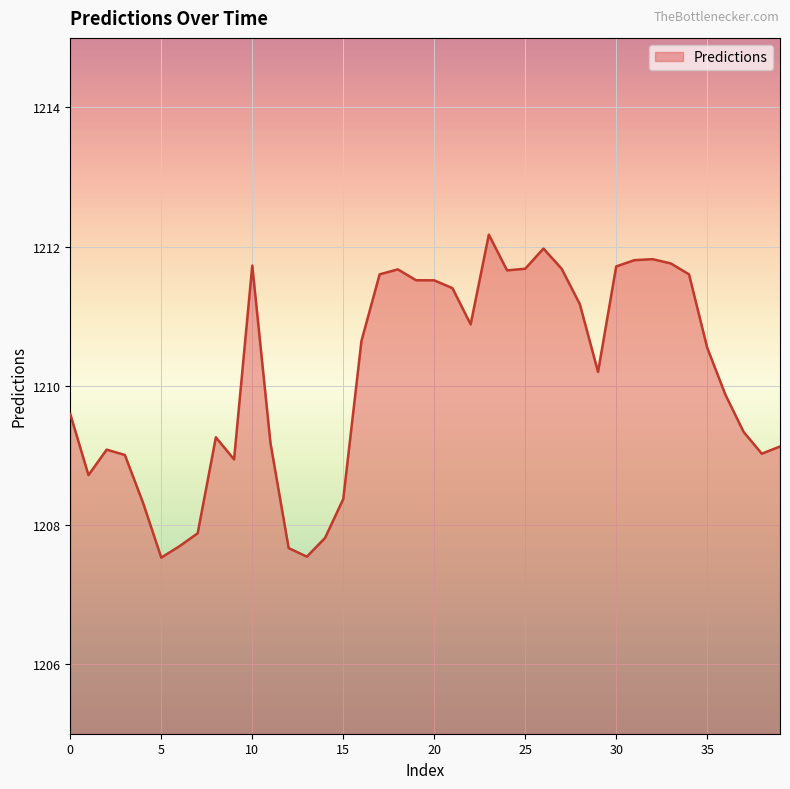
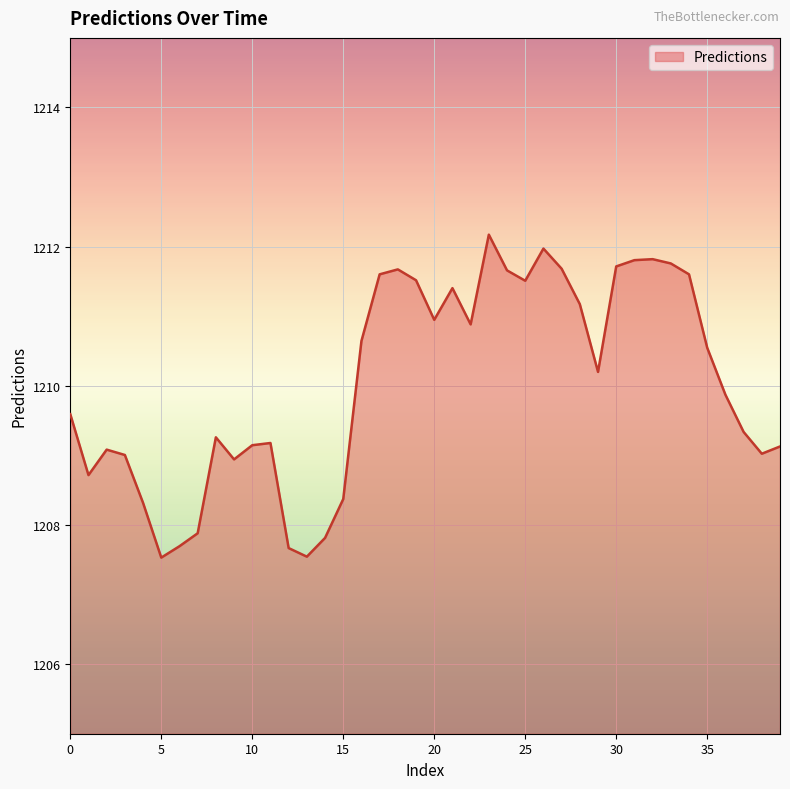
10: 1211.7 -> 1209.1
20: 1211.5 -> 1210.9
25: 1211.7 -> 1211.5
